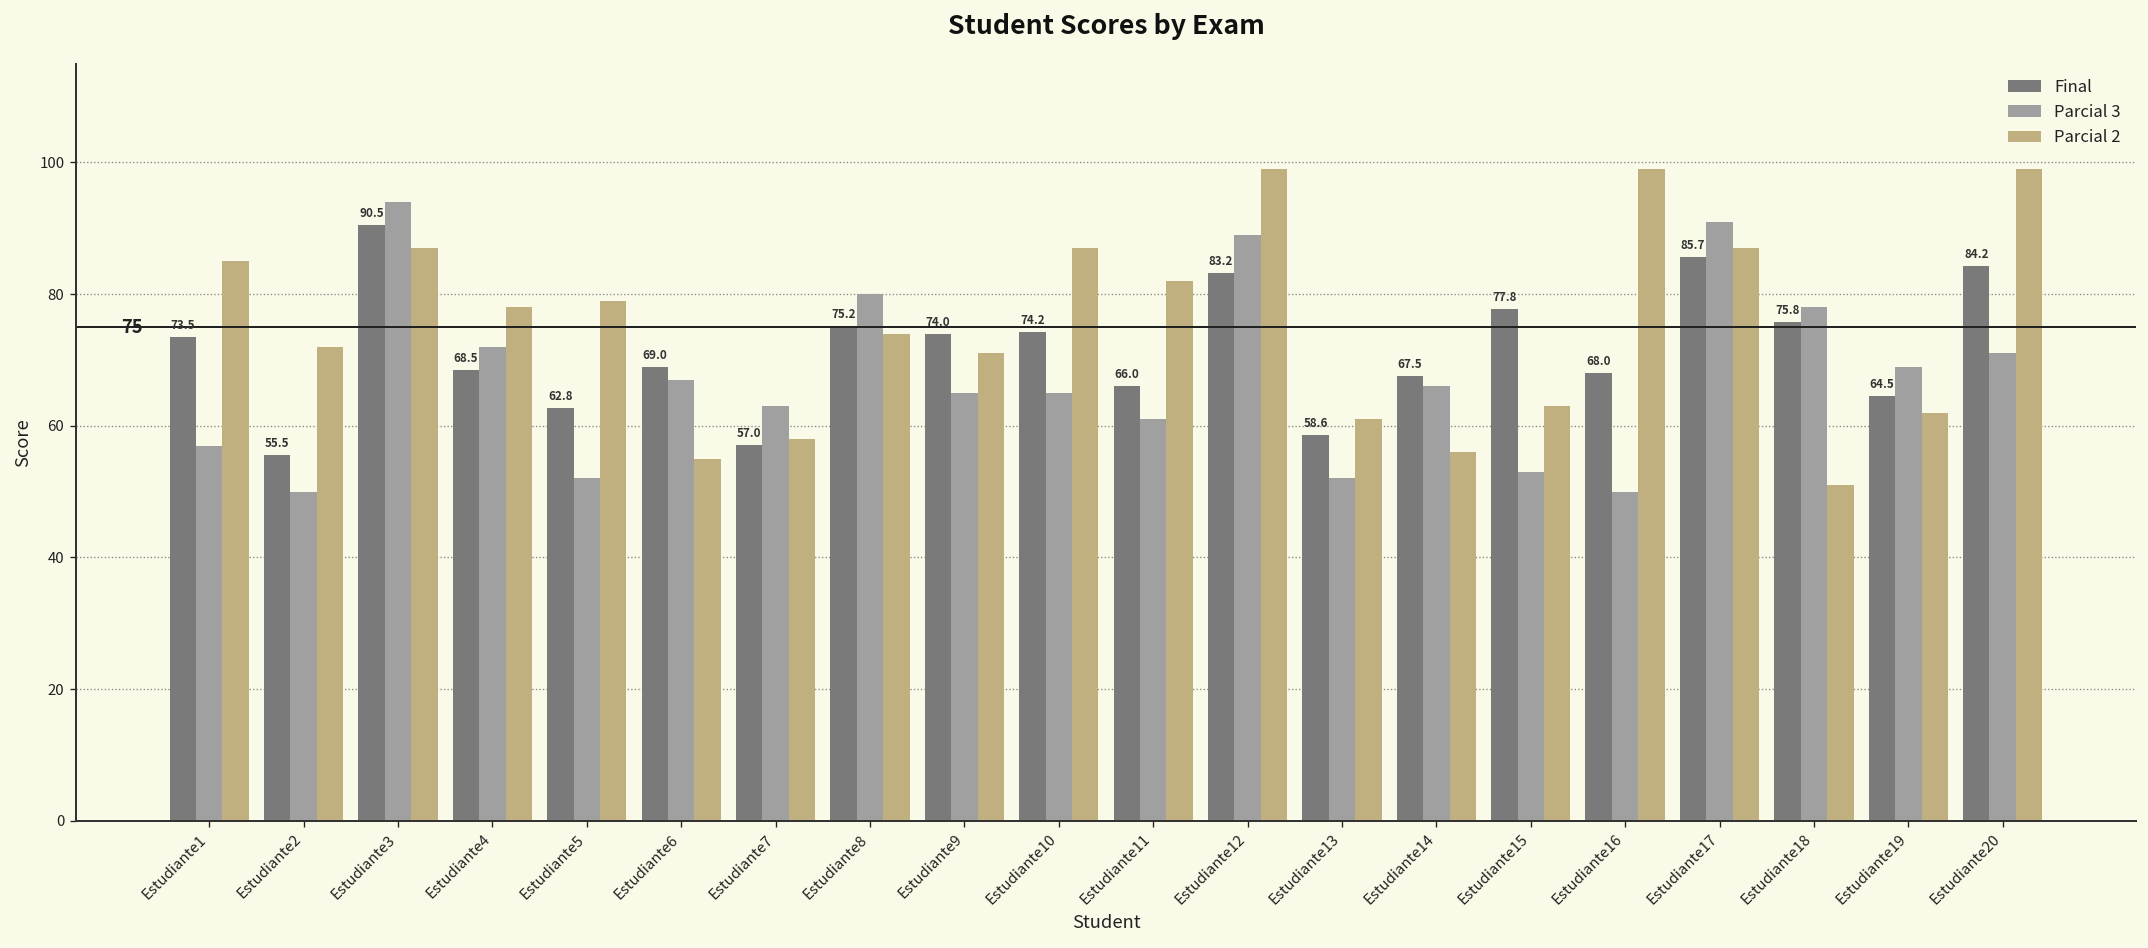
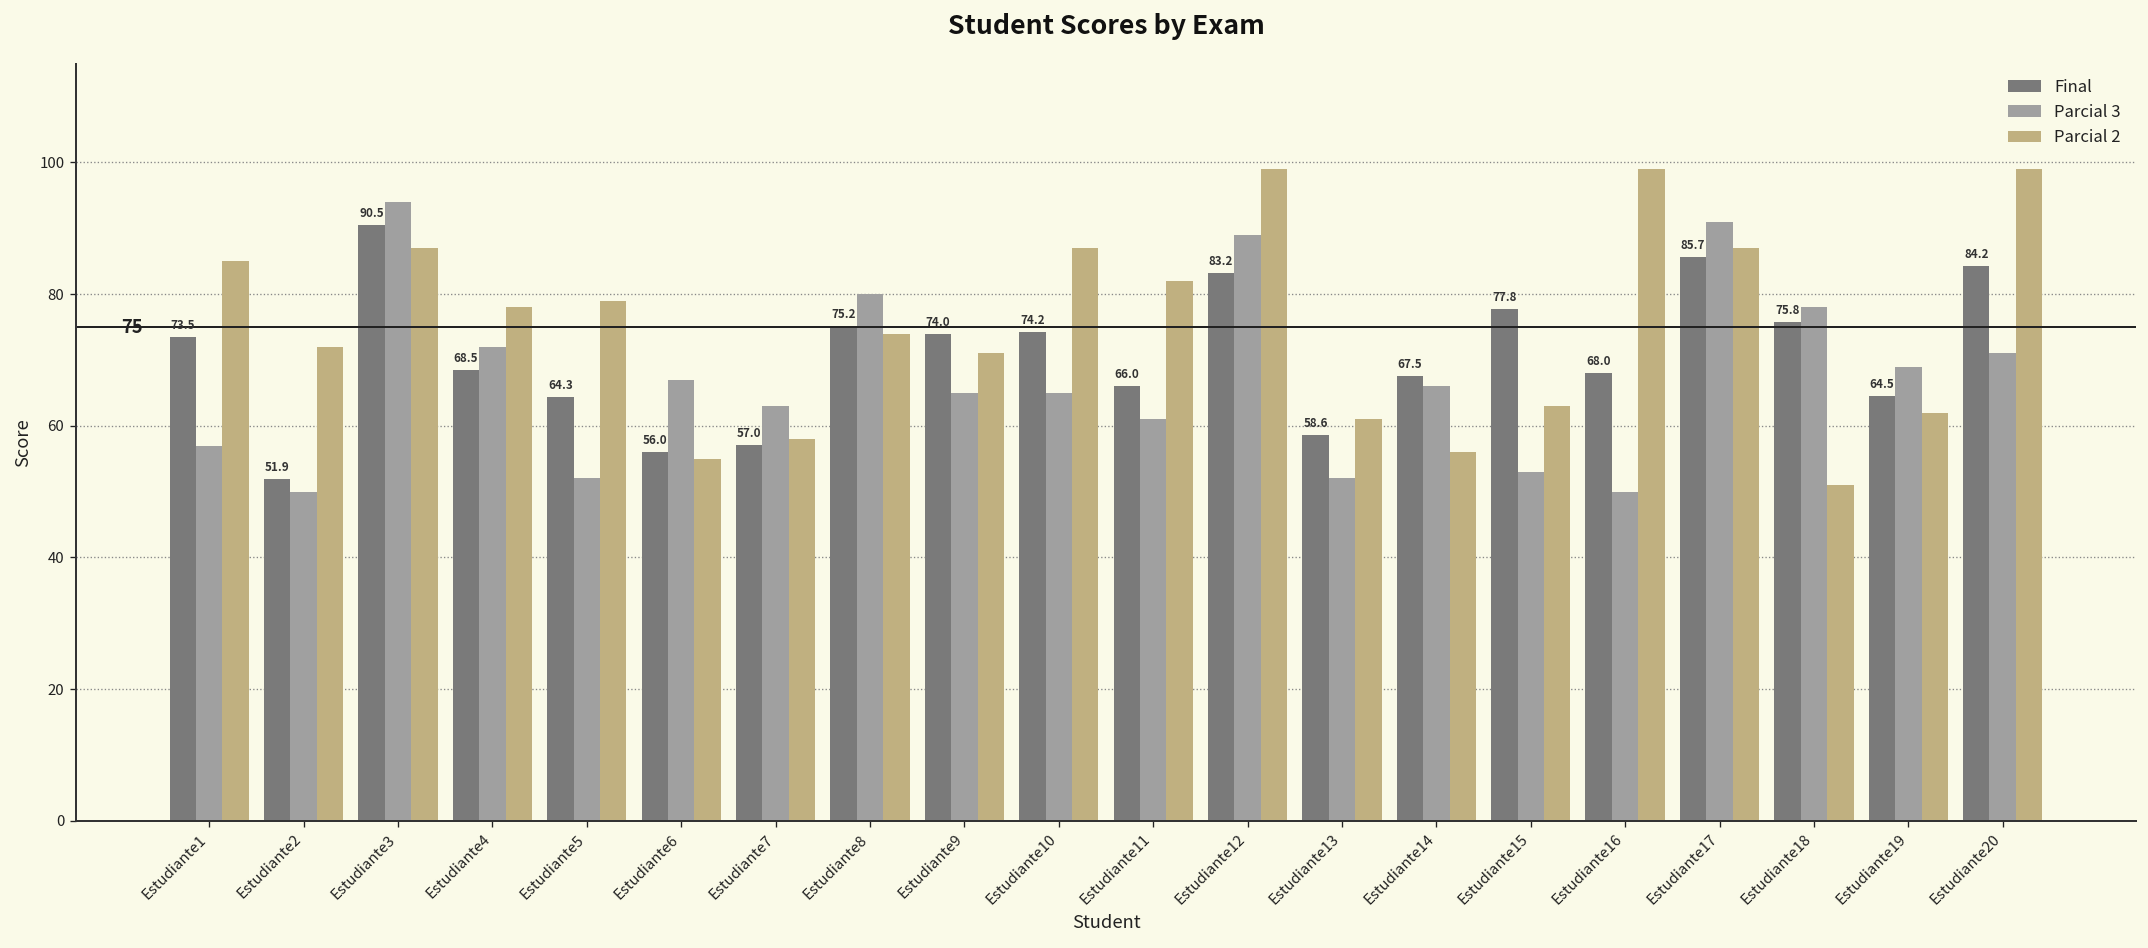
Final, Estudiante2: 55.5 -> 51.9
Final, Estudiante5: 62.8 -> 64.3
Final, Estudiante6: 69.0 -> 56.0
